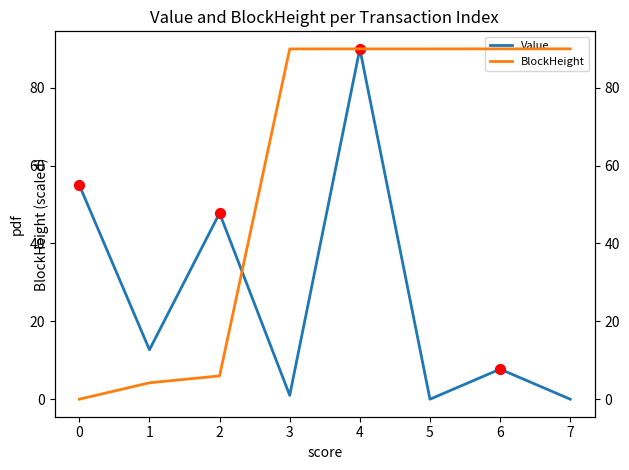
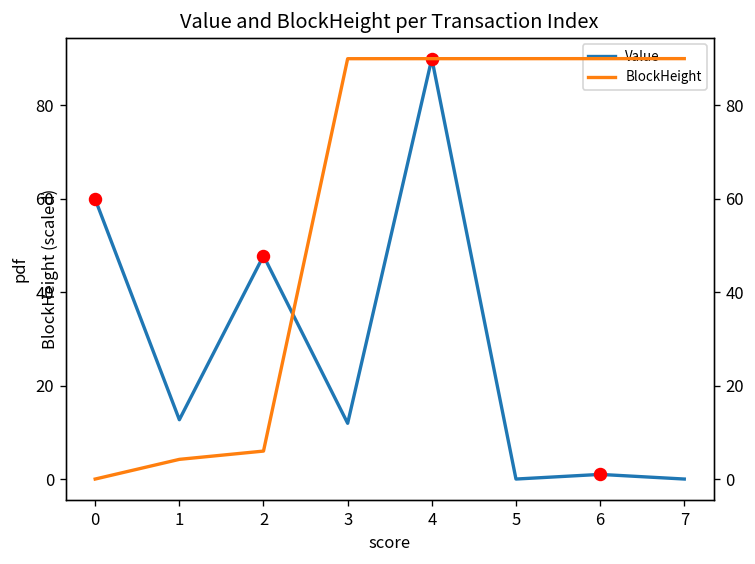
Value, 0: 55 -> 60
Value, 3: 1 -> 12
Value, 6: 8 -> 1
